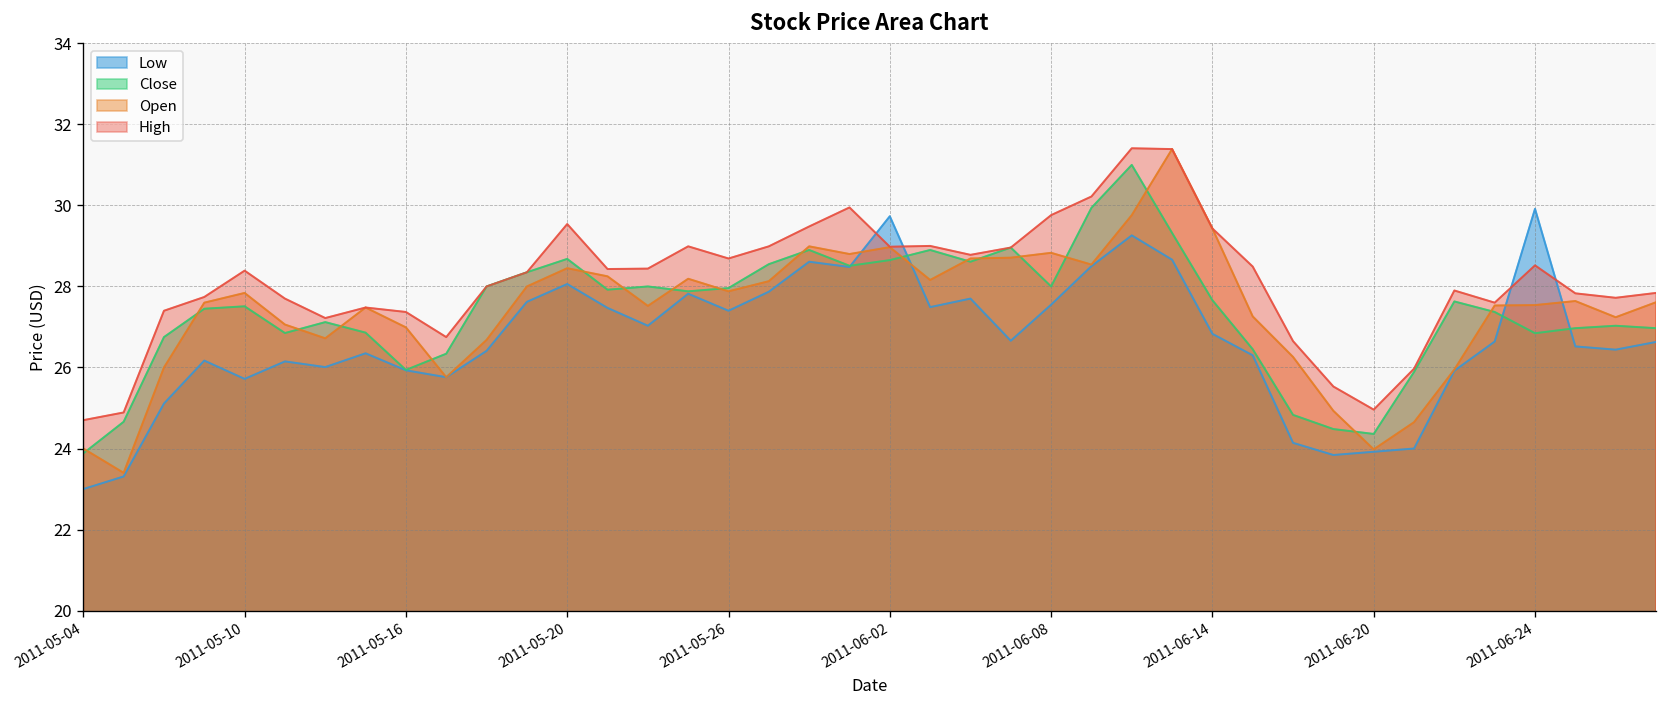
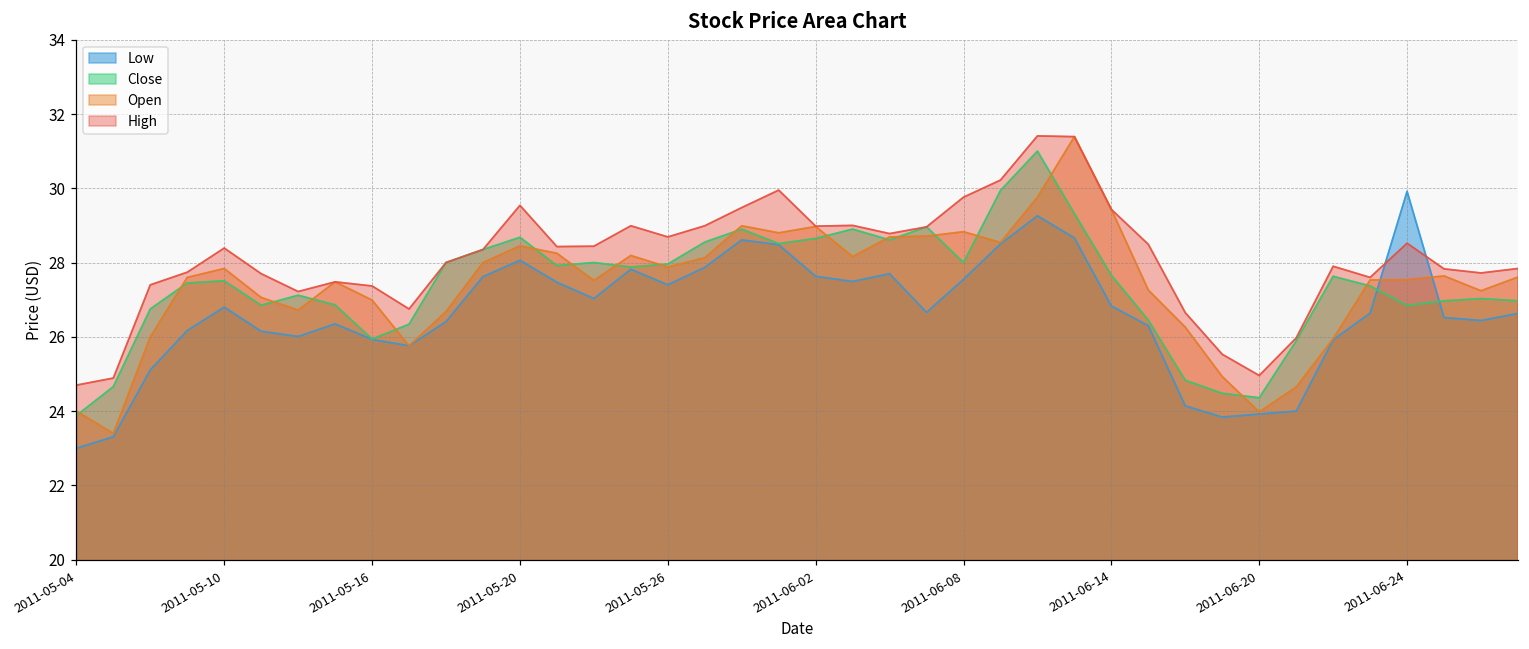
Low, 2011-05-10: 25.7 -> 26.8
Low, 2011-06-02: 29.7 -> 27.6
